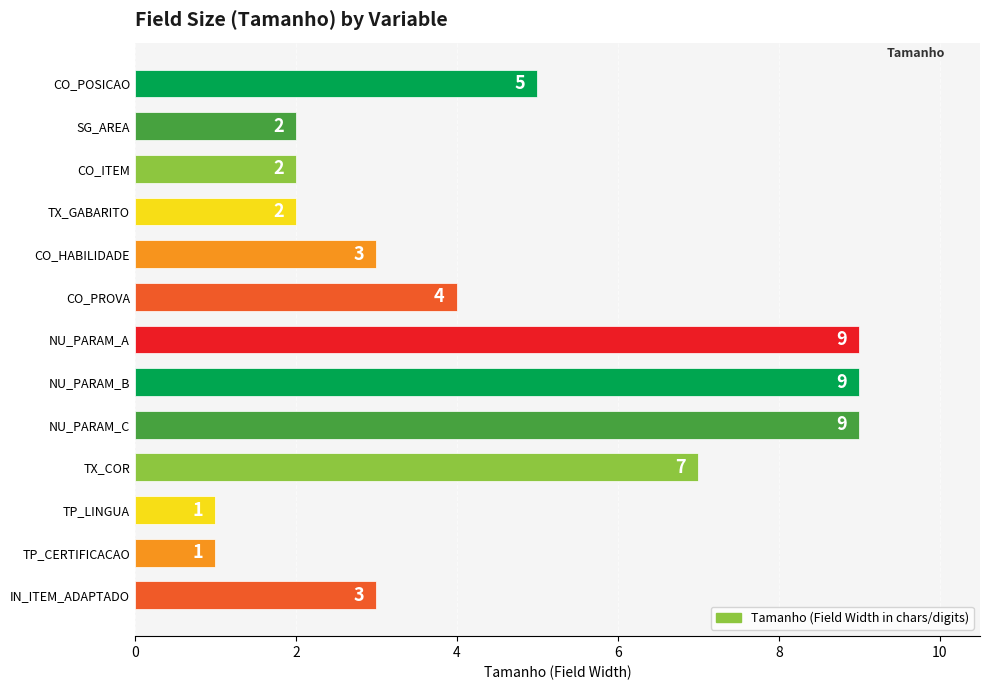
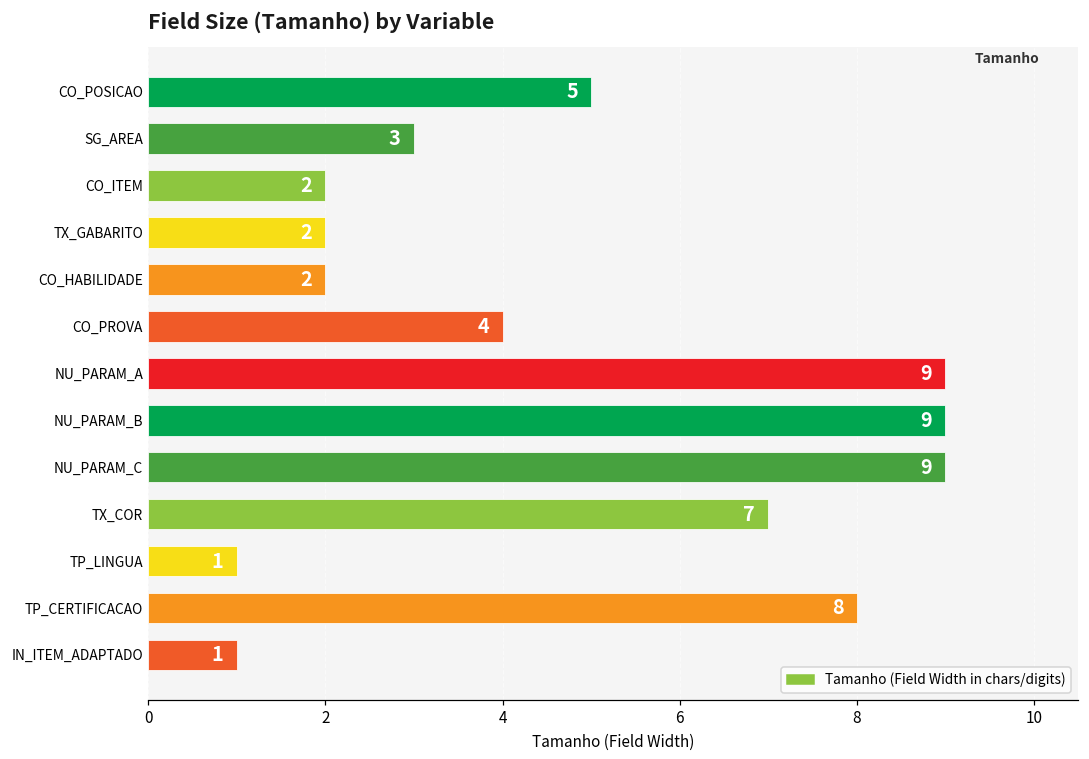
SG_AREA: 2 -> 3
CO_HABILIDADE: 3 -> 2
TP_CERTIFICACAO: 1 -> 8
IN_ITEM_ADAPTADO: 3 -> 1
